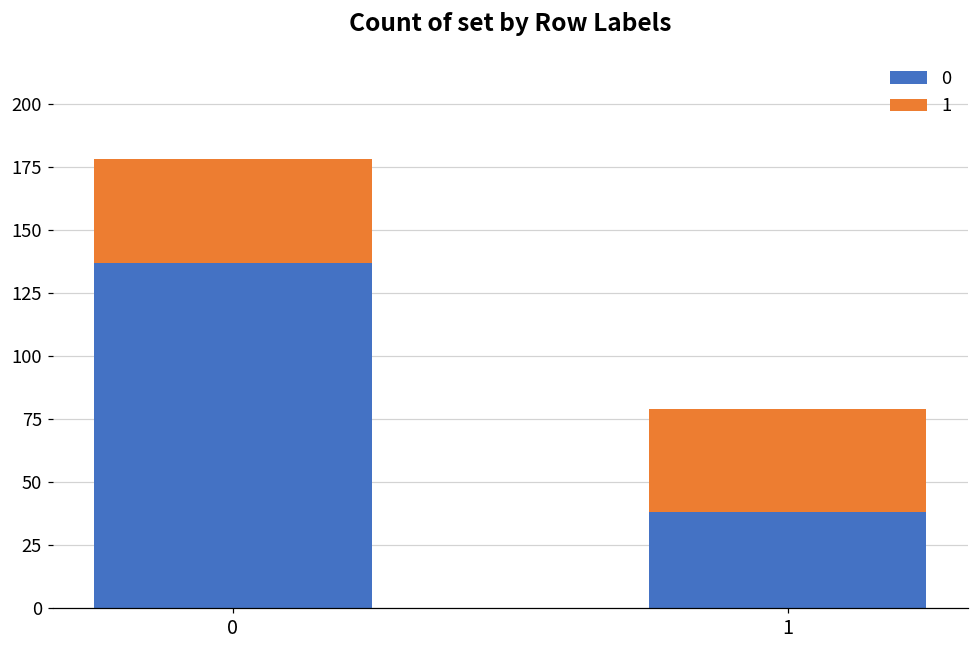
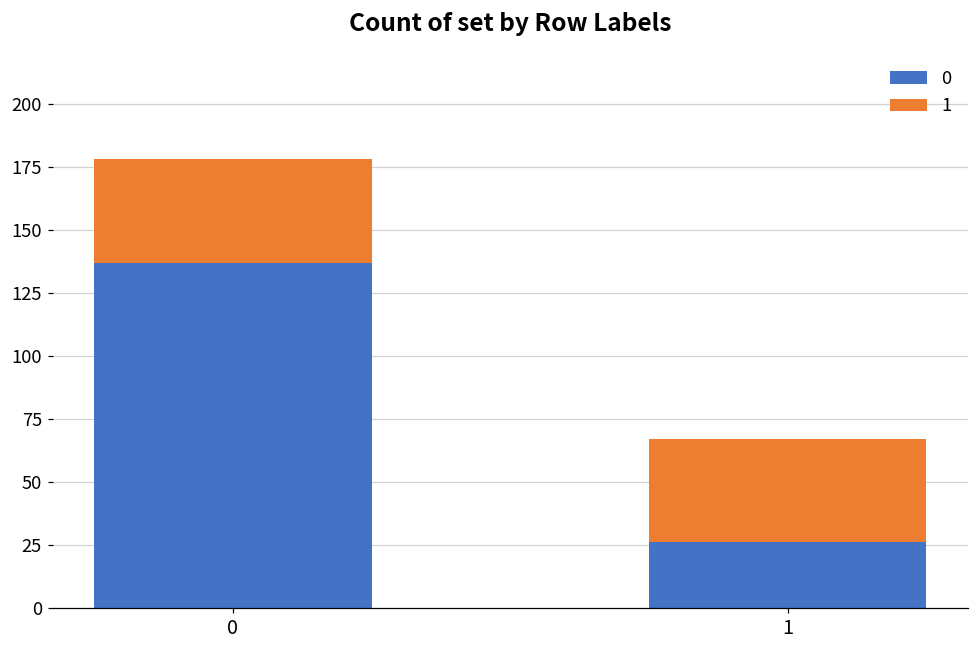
0, 1: 38 -> 26
